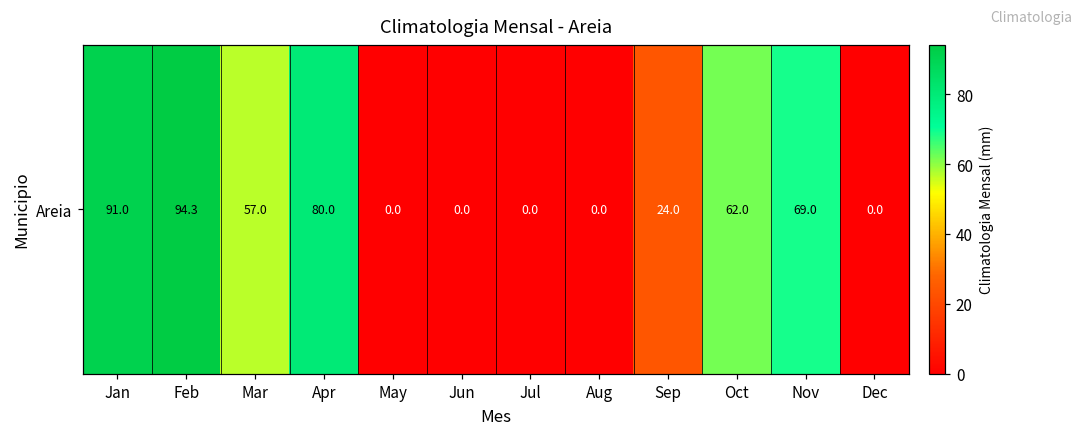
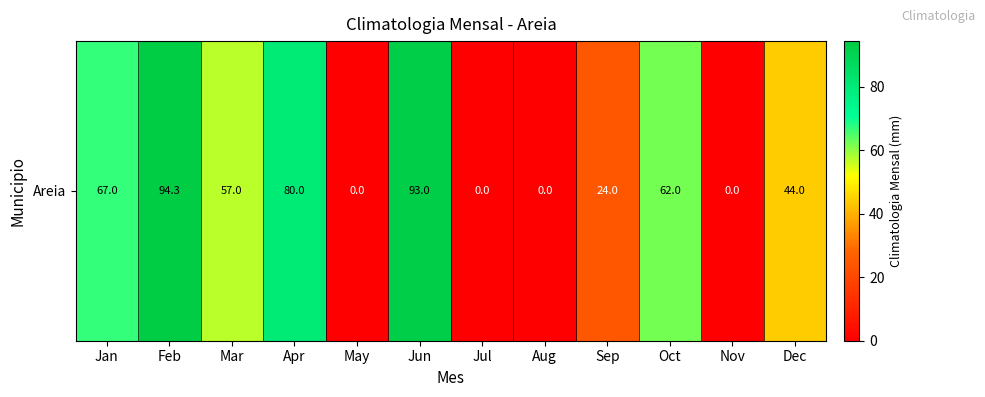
Areia, Jan: 91.0 -> 67.0
Areia, Jun: 0.0 -> 93.0
Areia, Nov: 69.0 -> 0.0
Areia, Dec: 0.0 -> 44.0
